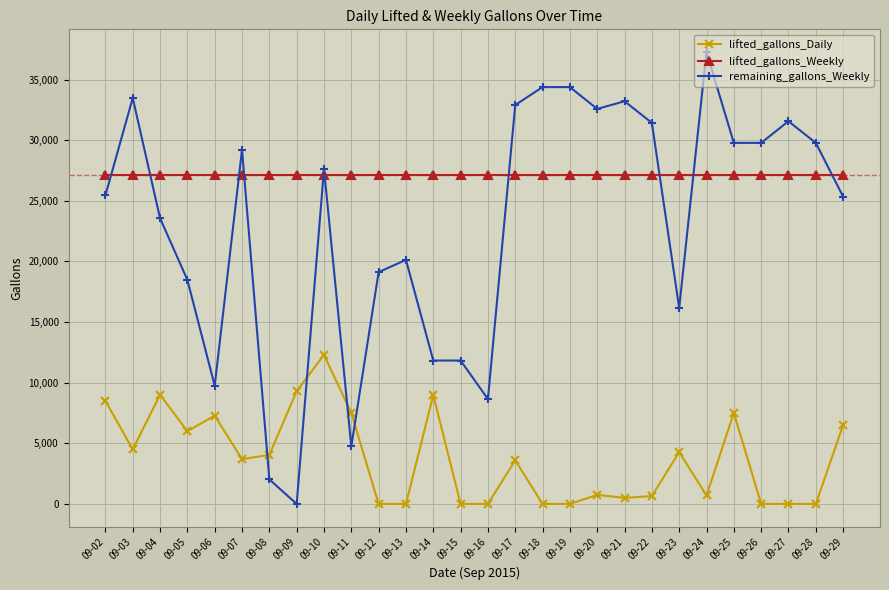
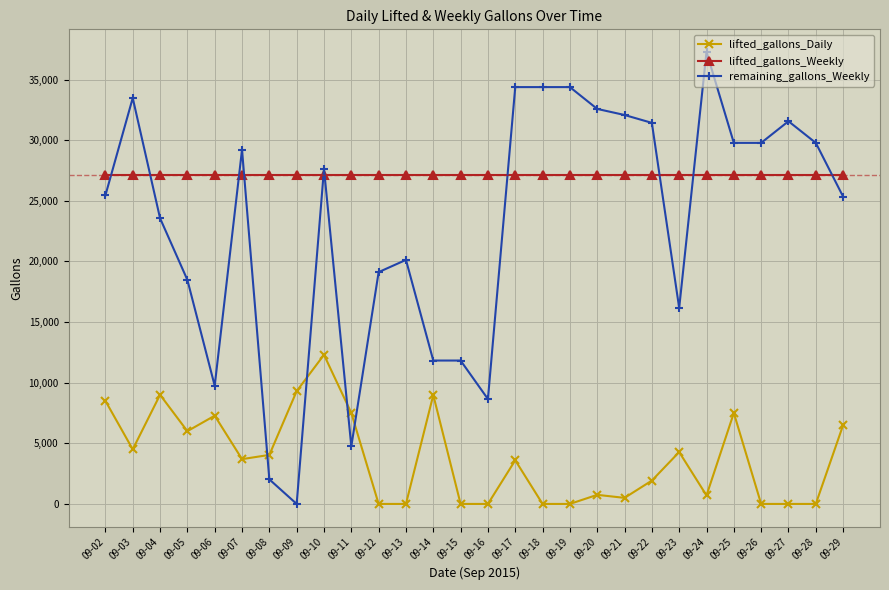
remaining_gallons_Weekly, 09-17: 32,900 -> 34,400
remaining_gallons_Weekly, 09-21: 33,200 -> 32,100
lifted_gallons_Daily, 09-22: 700 -> 1,900
